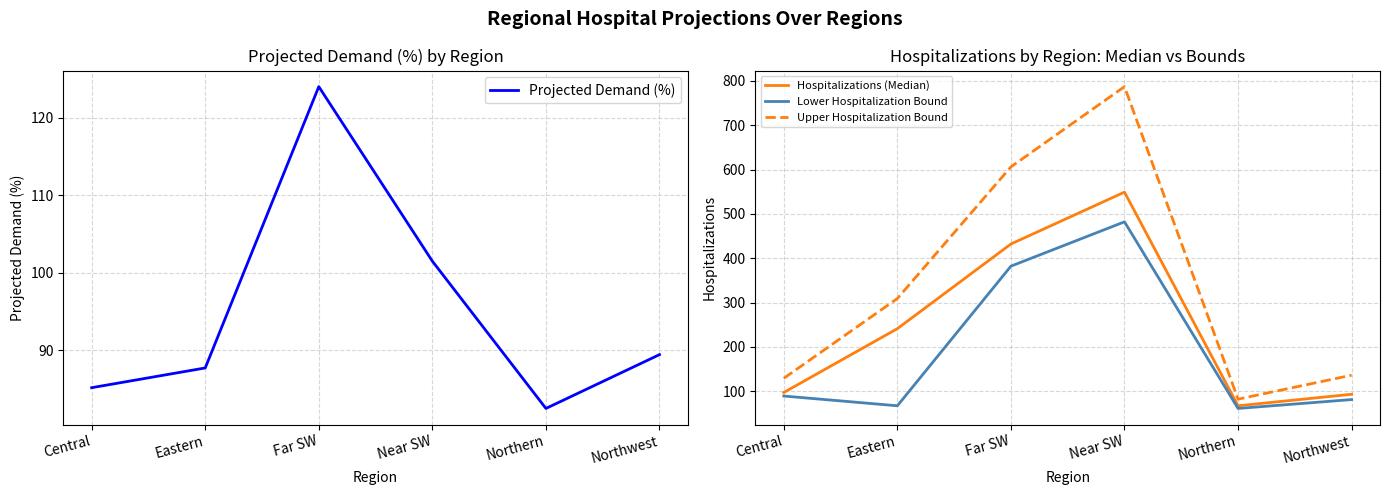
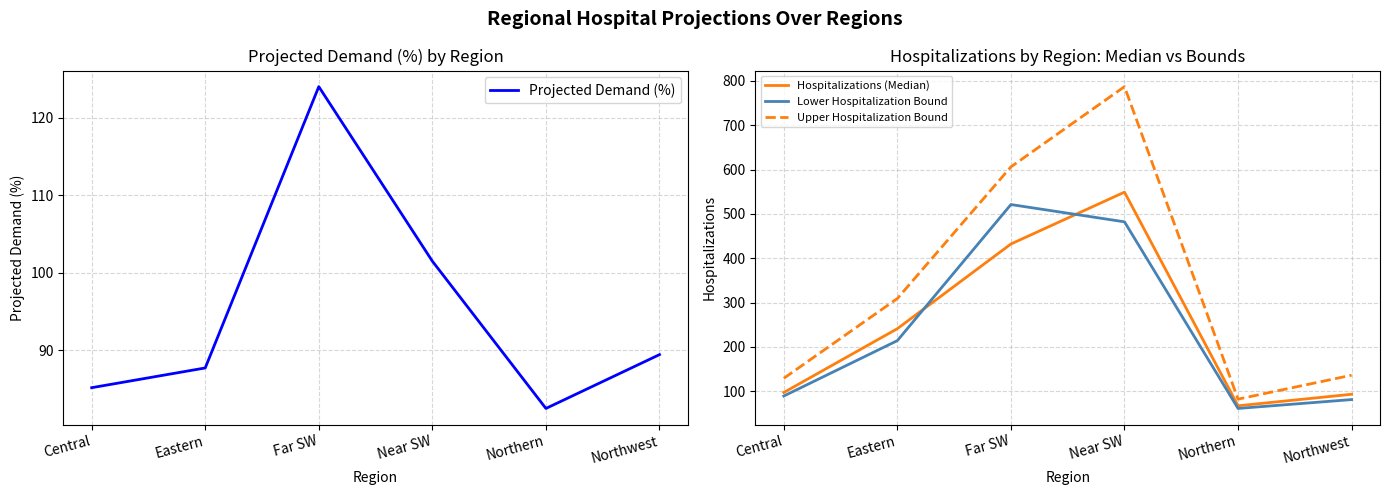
Hospitalizations by Region: Median vs Bounds, Lower Hospitalization Bound, Eastern: 70 -> 210
Hospitalizations by Region: Median vs Bounds, Lower Hospitalization Bound, Far SW: 380 -> 520
